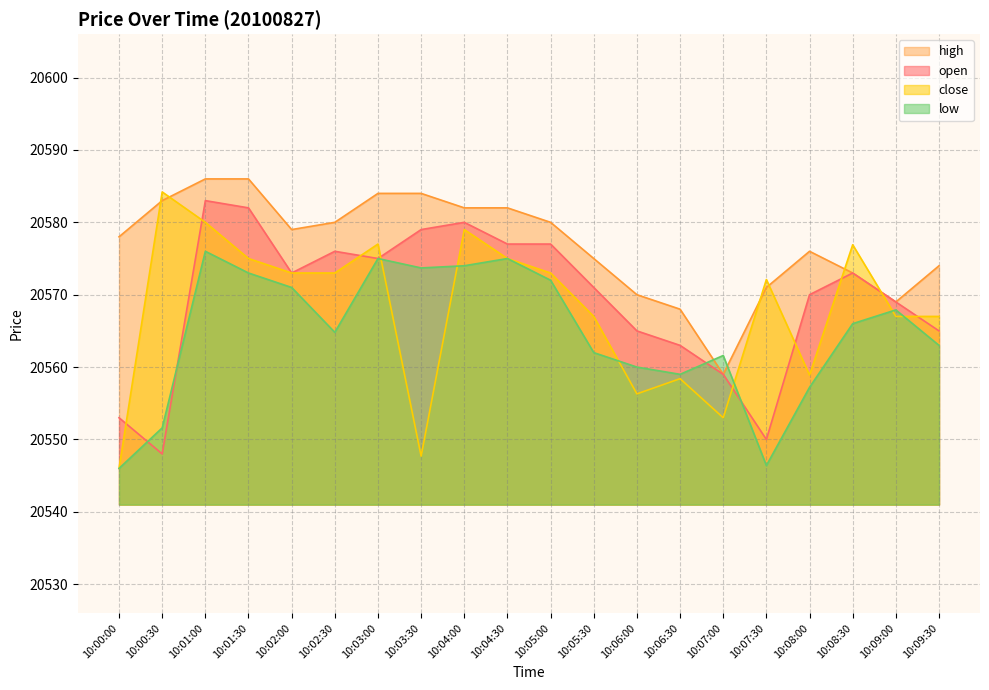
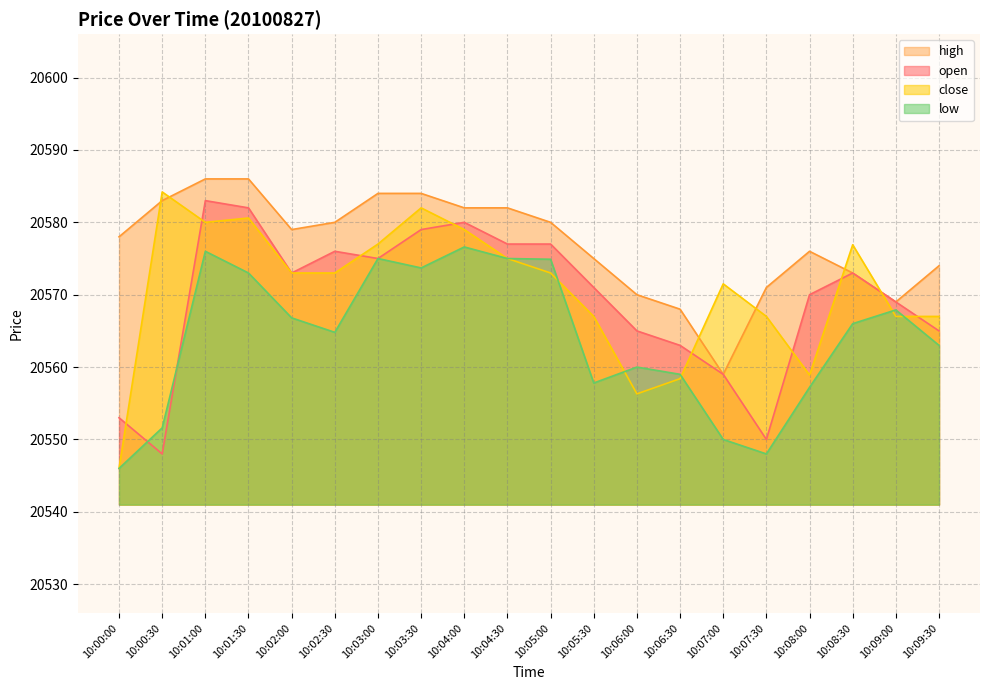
close, 10:01:30: 20575 -> 20581
low, 10:02:00: 20571 -> 20567
close, 10:03:30: 20548 -> 20582
low, 10:04:00: 20574 -> 20577
low, 10:05:00: 20572 -> 20575
low, 10:05:30: 20562 -> 20558
close, 10:07:00: 20553 -> 20572
low, 10:07:00: 20562 -> 20550
close, 10:07:30: 20572 -> 20567
low, 10:07:30: 20546 -> 20548
